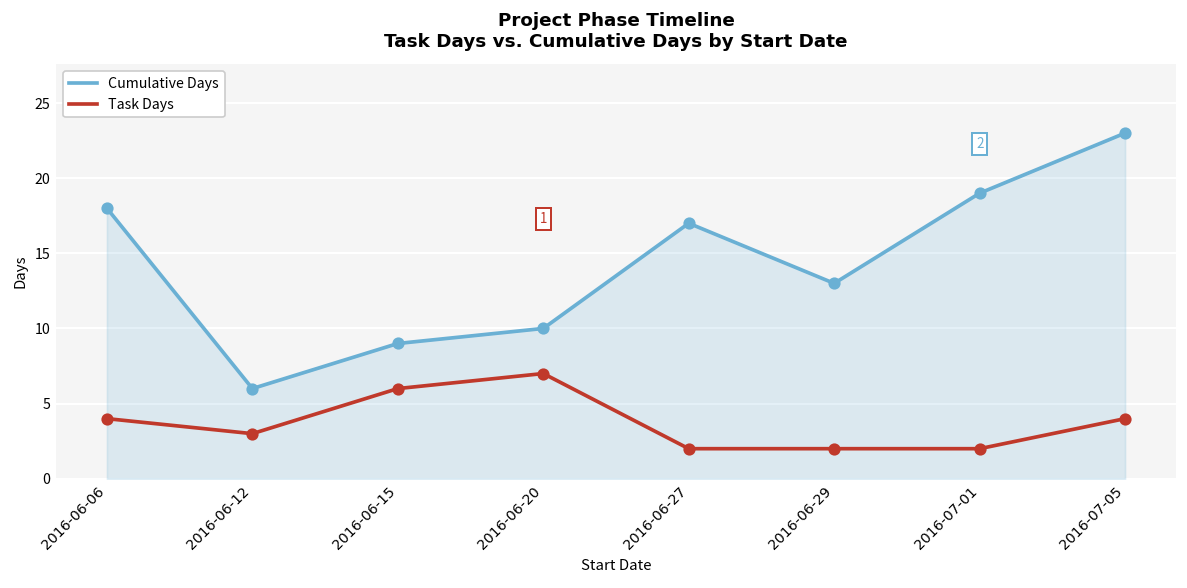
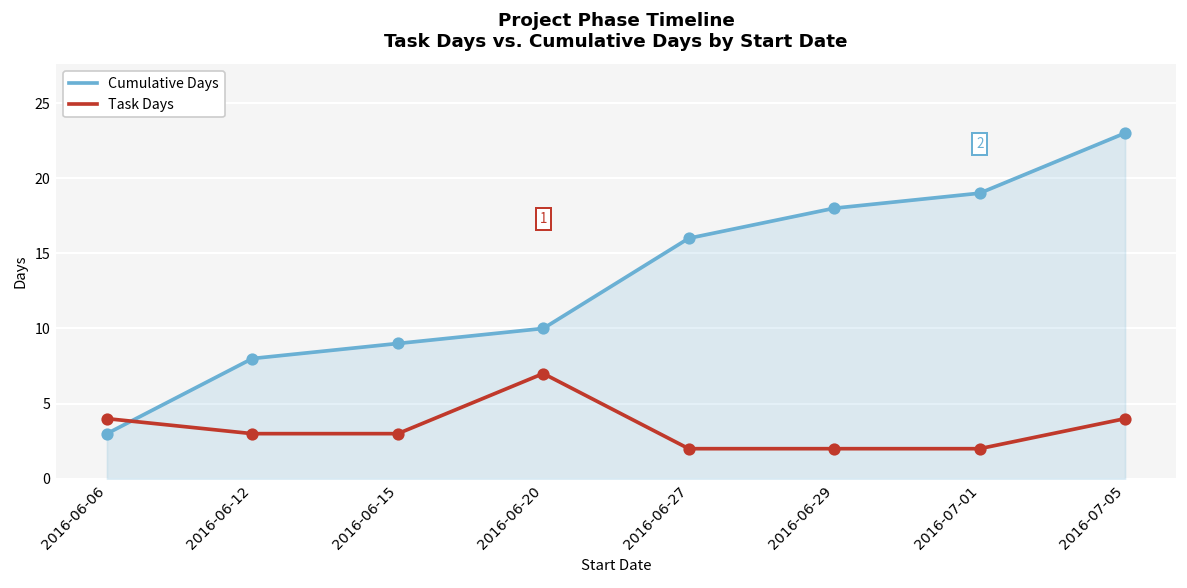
Cumulative Days, 2016-06-06: 18 -> 3
Cumulative Days, 2016-06-12: 6 -> 8
Task Days, 2016-06-15: 6 -> 3
Cumulative Days, 2016-06-27: 17 -> 16
Cumulative Days, 2016-06-29: 13 -> 18
